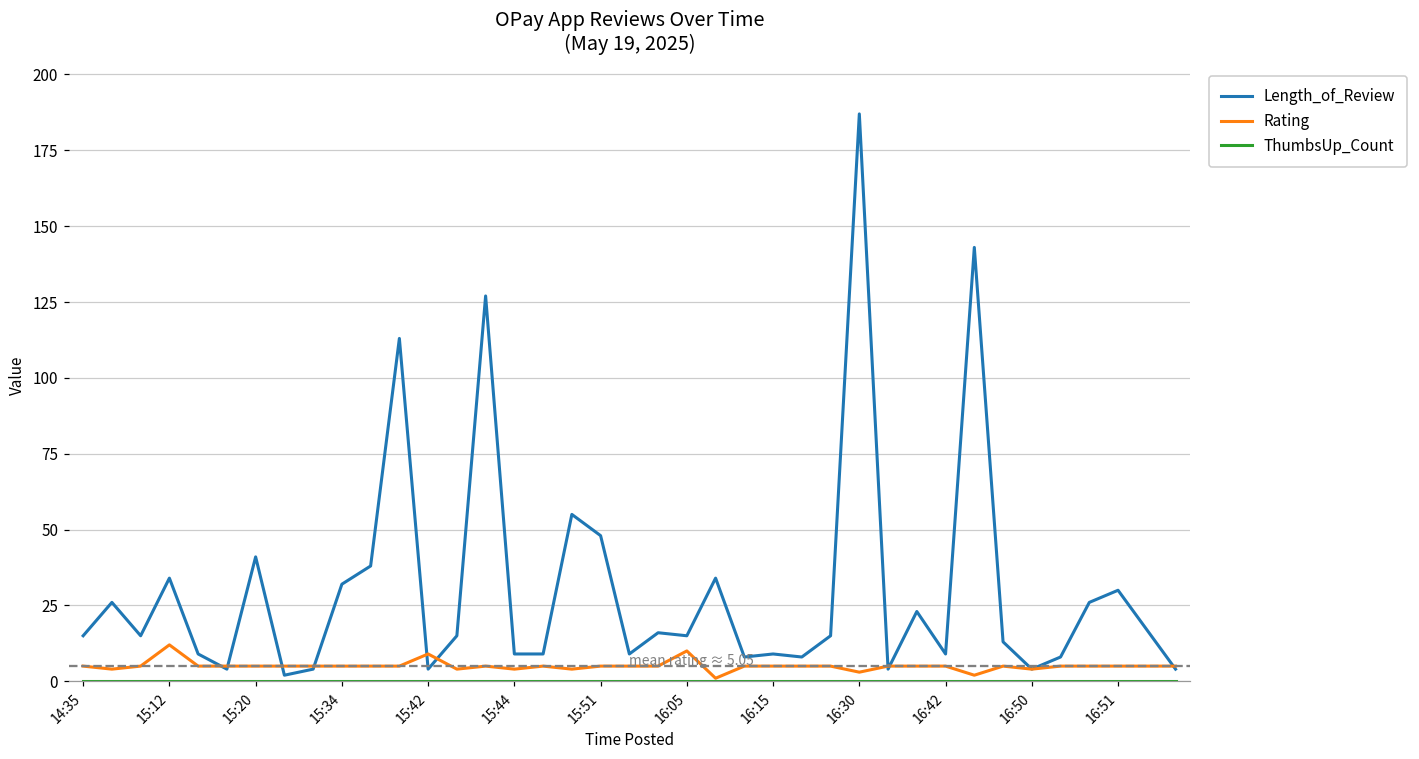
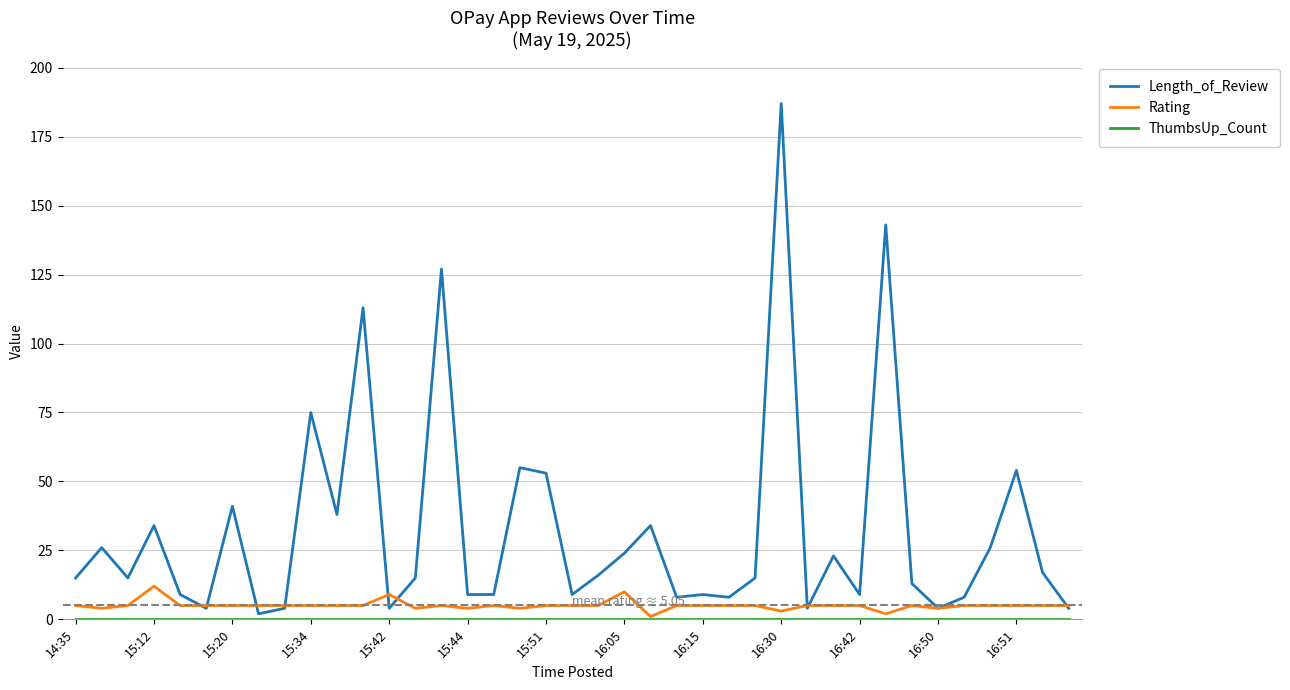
Length_of_Review, 15:34: 32 -> 75
Length_of_Review, 15:51: 48 -> 53
Length_of_Review, 16:05: 15 -> 24
Length_of_Review, 16:51: 30 -> 54
